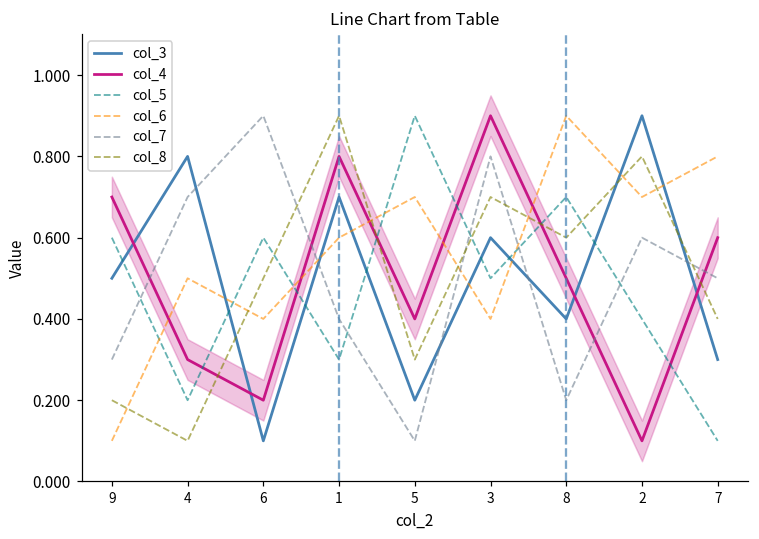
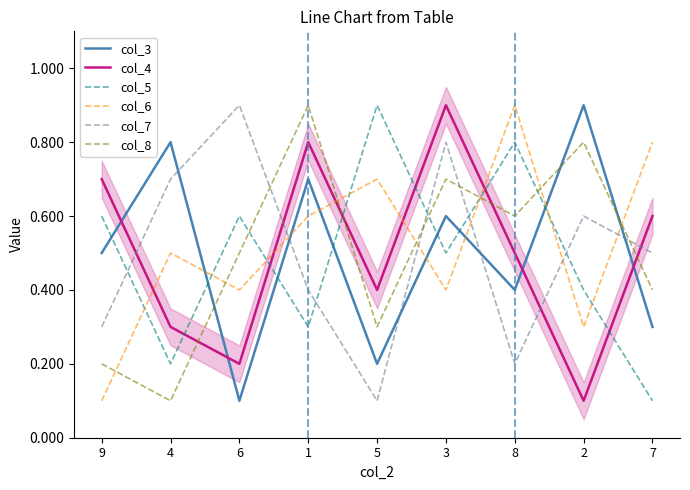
col_5, 8: 0.70 -> 0.80
col_6, 2: 0.70 -> 0.30
